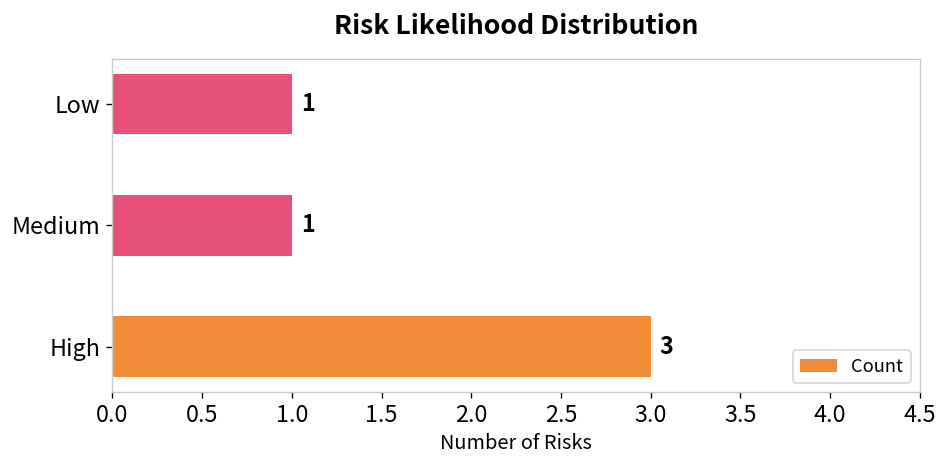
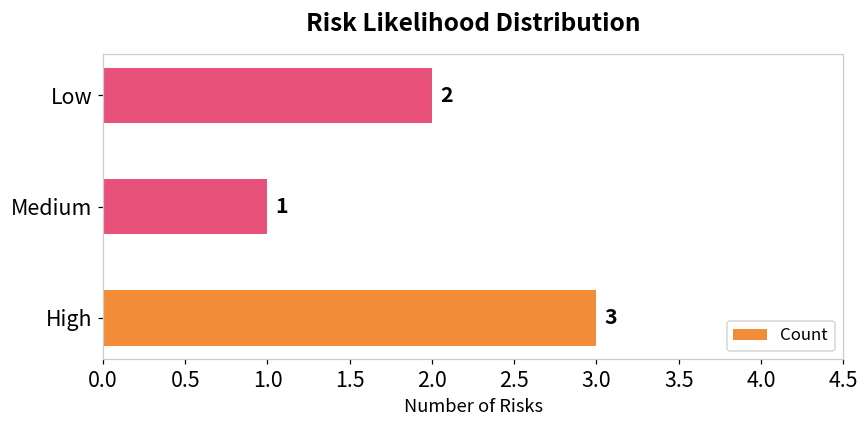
Low: 1 -> 2
